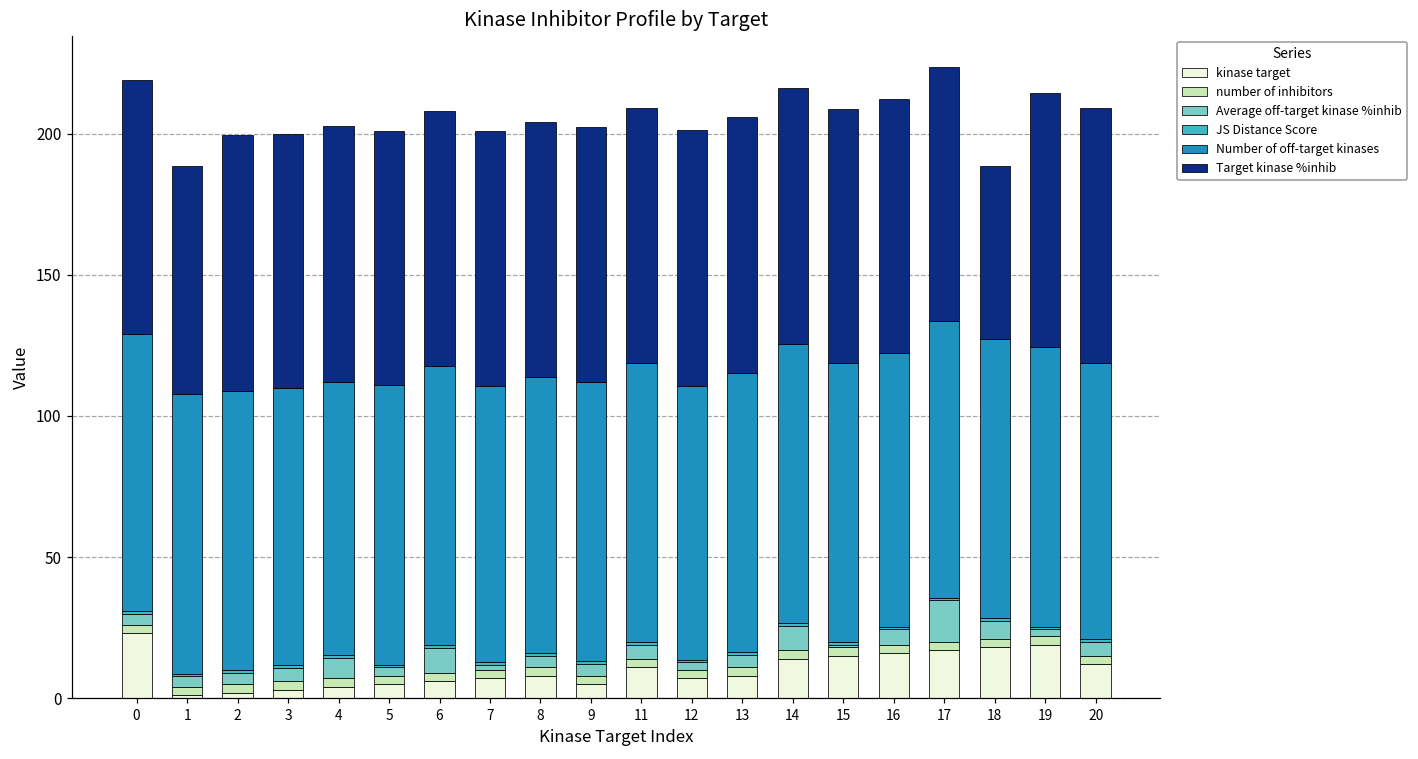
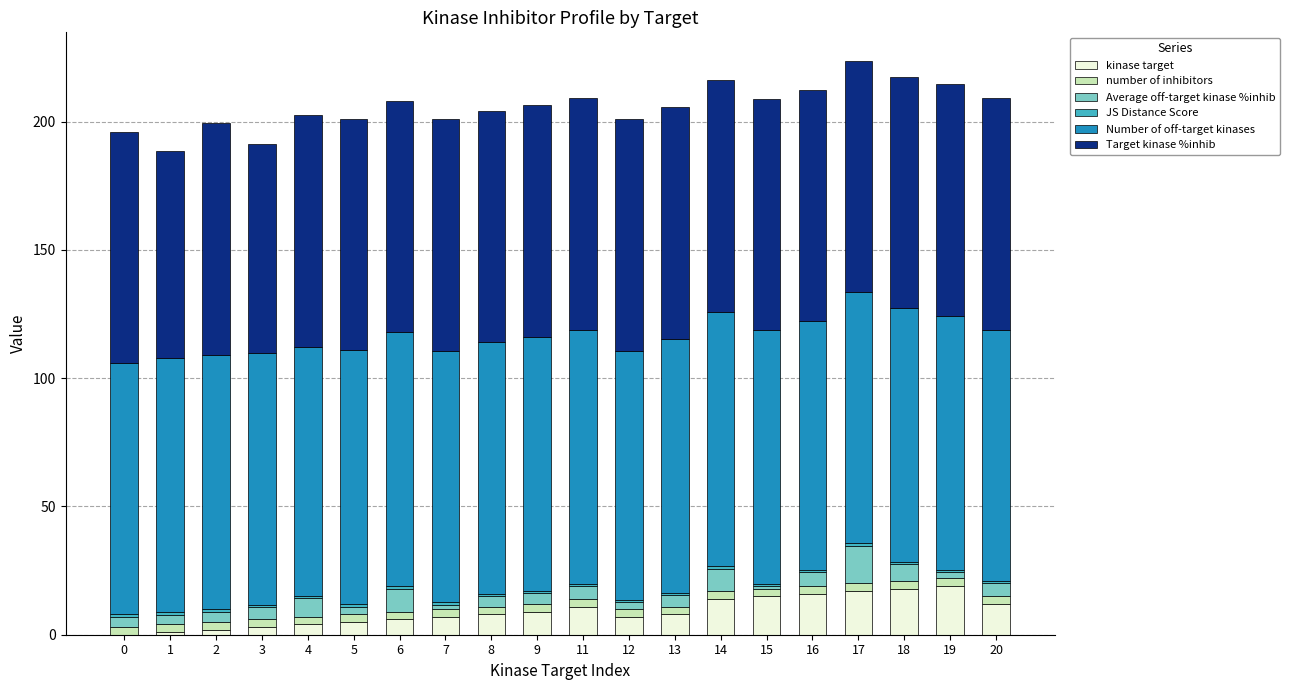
kinase target, 0: 23 -> 0
Target kinase %inhib, 3: 90 -> 82
kinase target, 9: 5 -> 9
Target kinase %inhib, 18: 61 -> 90
